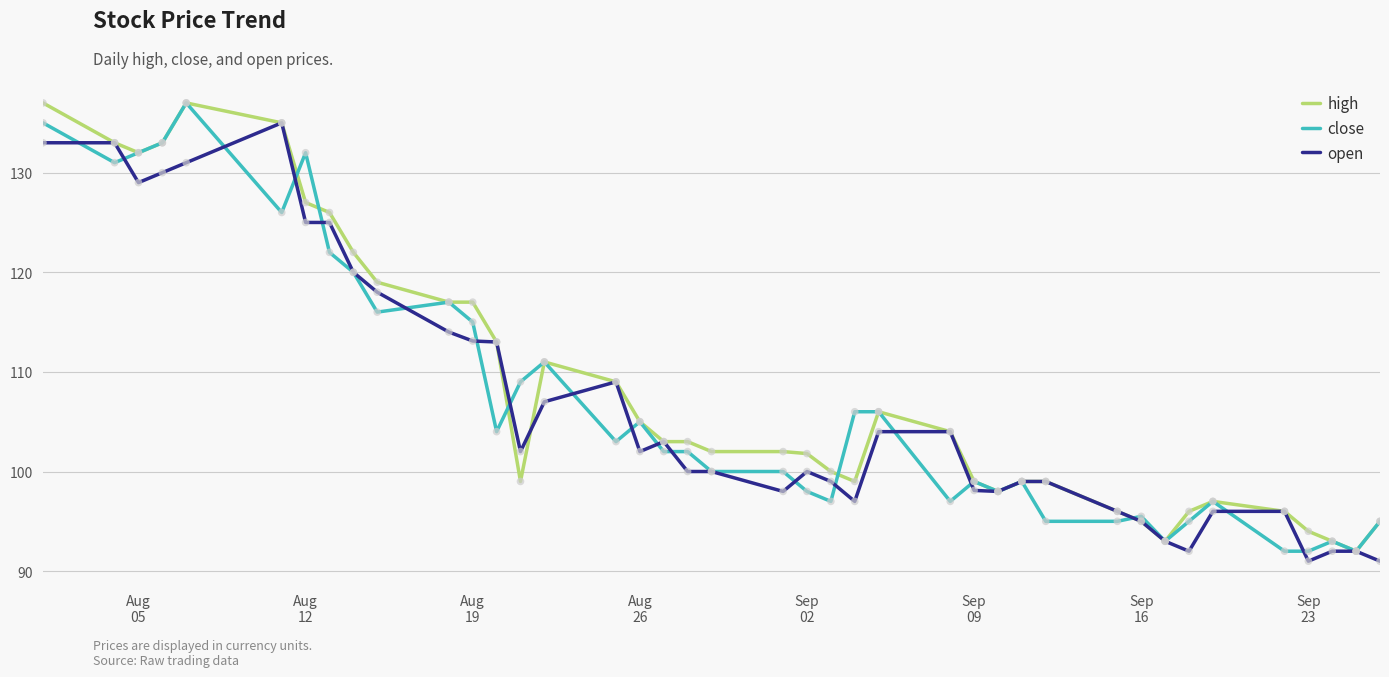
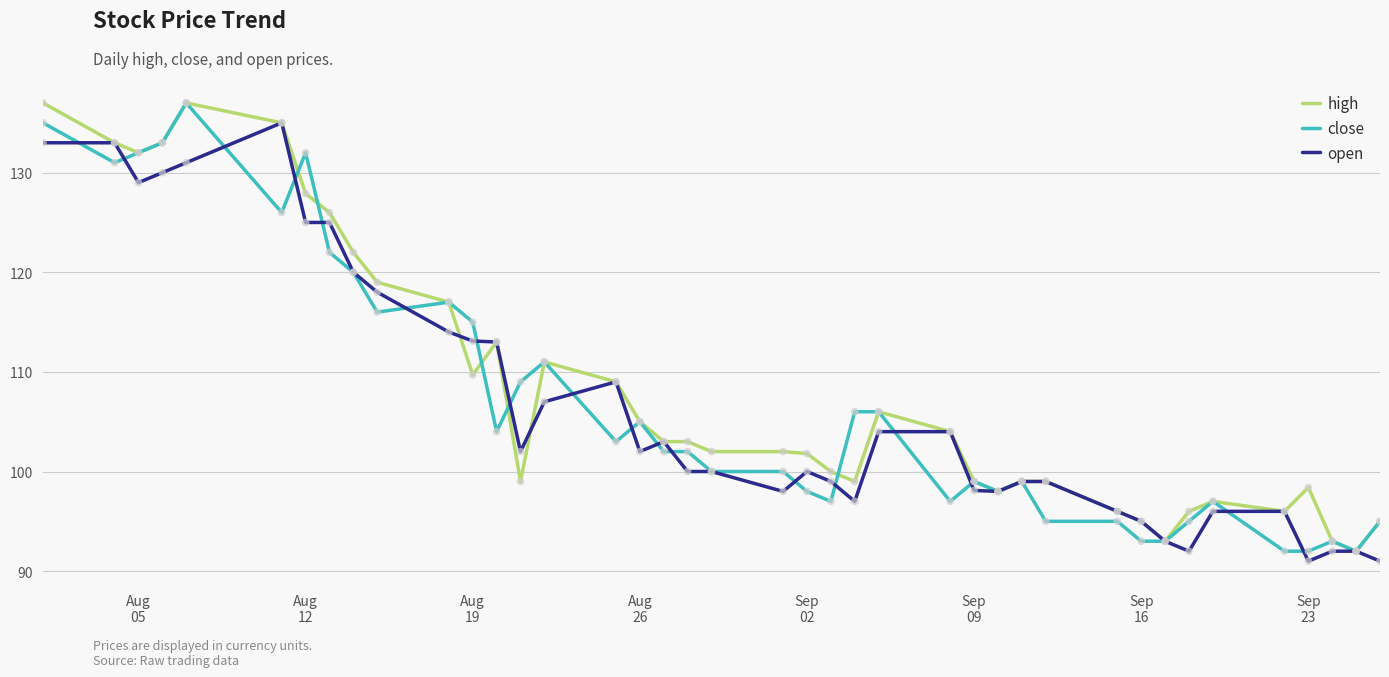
high, Aug 12: 127 -> 128
high, Aug 19: 117 -> 110
close, Sep 16: 96 -> 93
high, Sep 23: 94 -> 98
